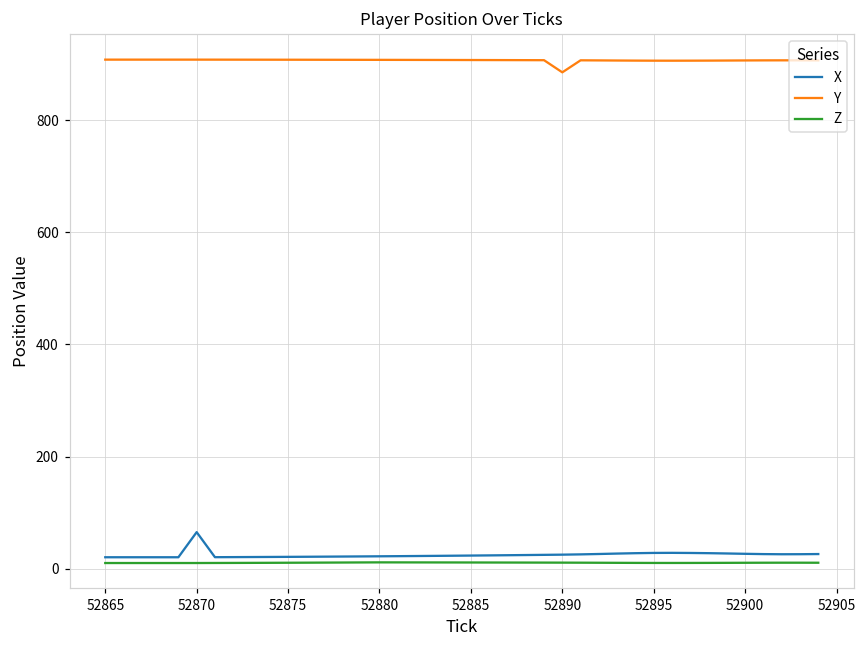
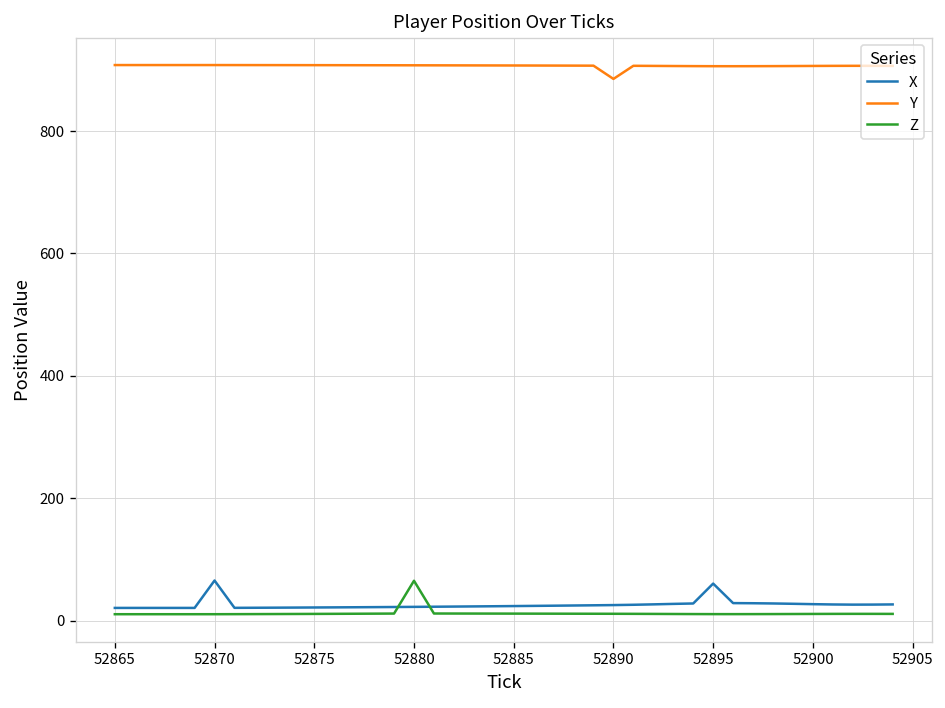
Z, 52880: 10 -> 70
X, 52895: 30 -> 60
